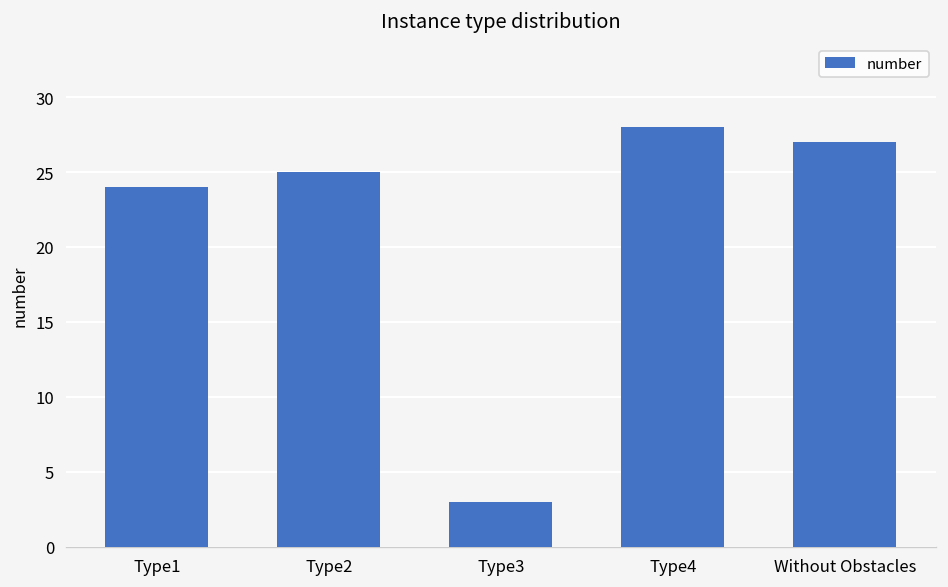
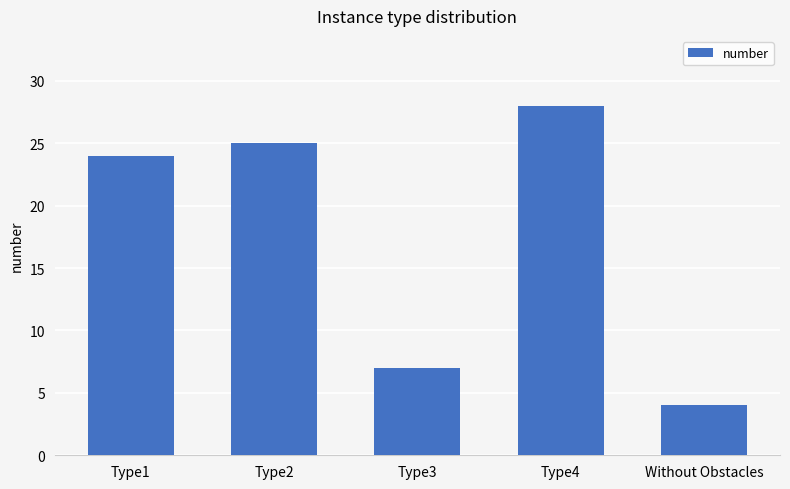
Type3: 3 -> 7
Without Obstacles: 27 -> 4
